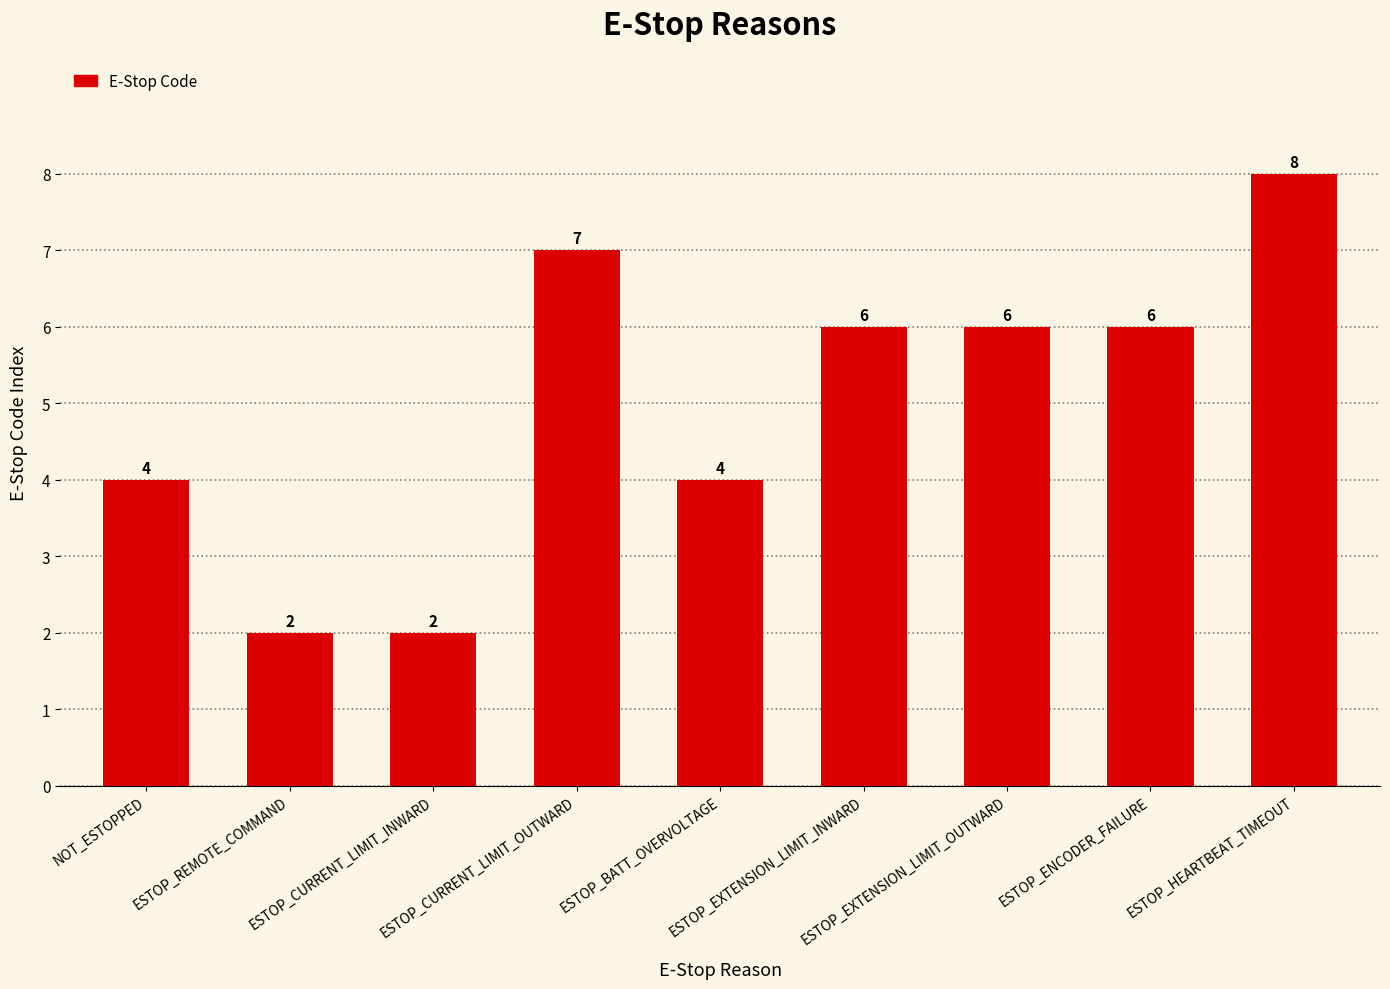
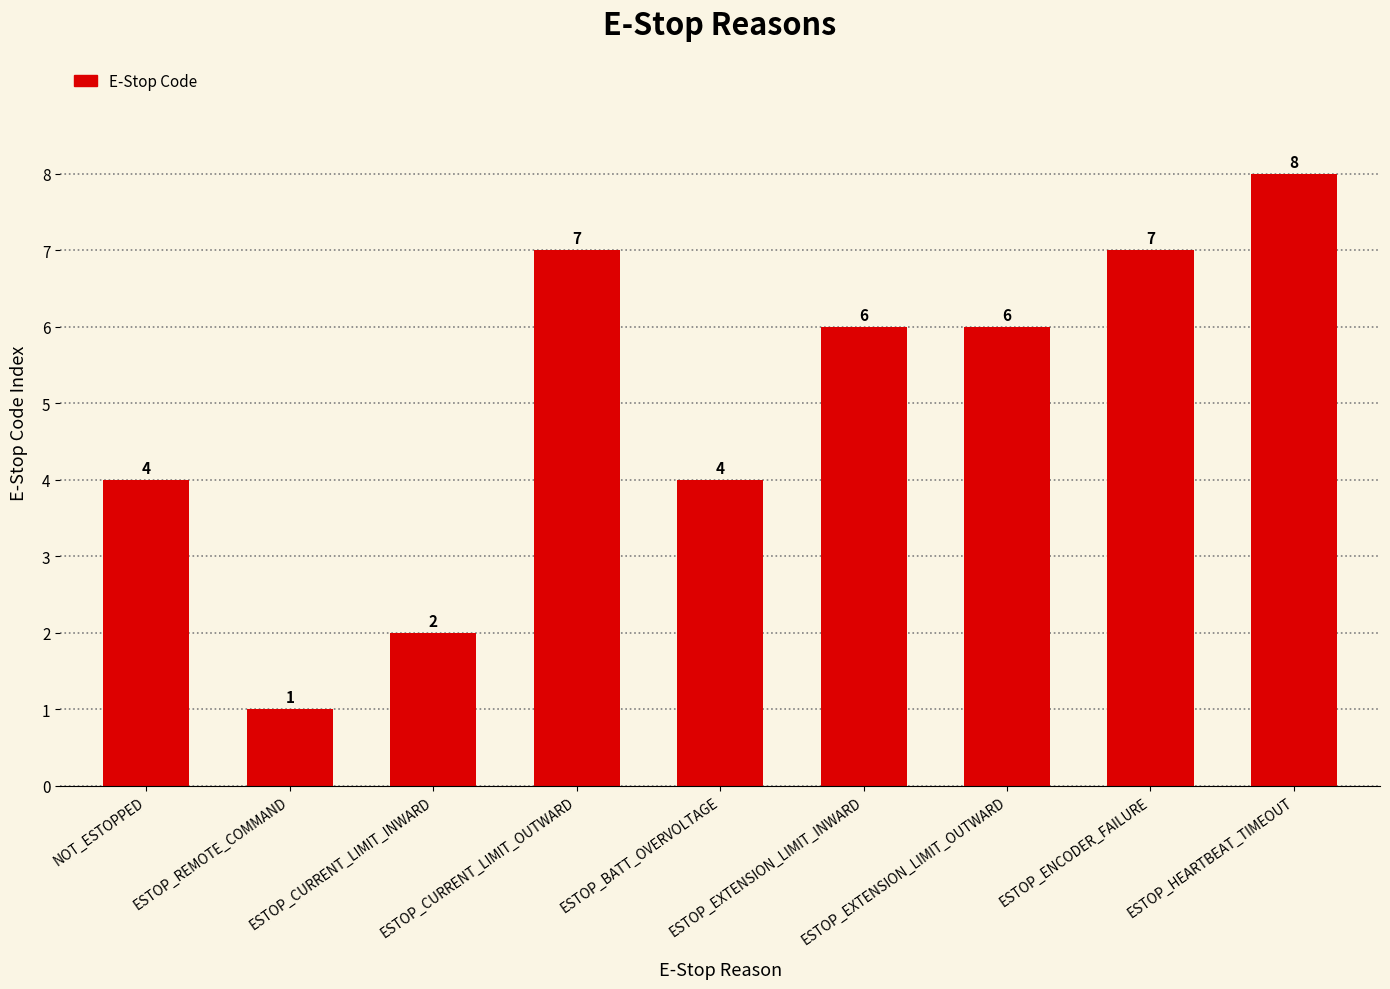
ESTOP_REMOTE_COMMAND: 2 -> 1
ESTOP_ENCODER_FAILURE: 6 -> 7
